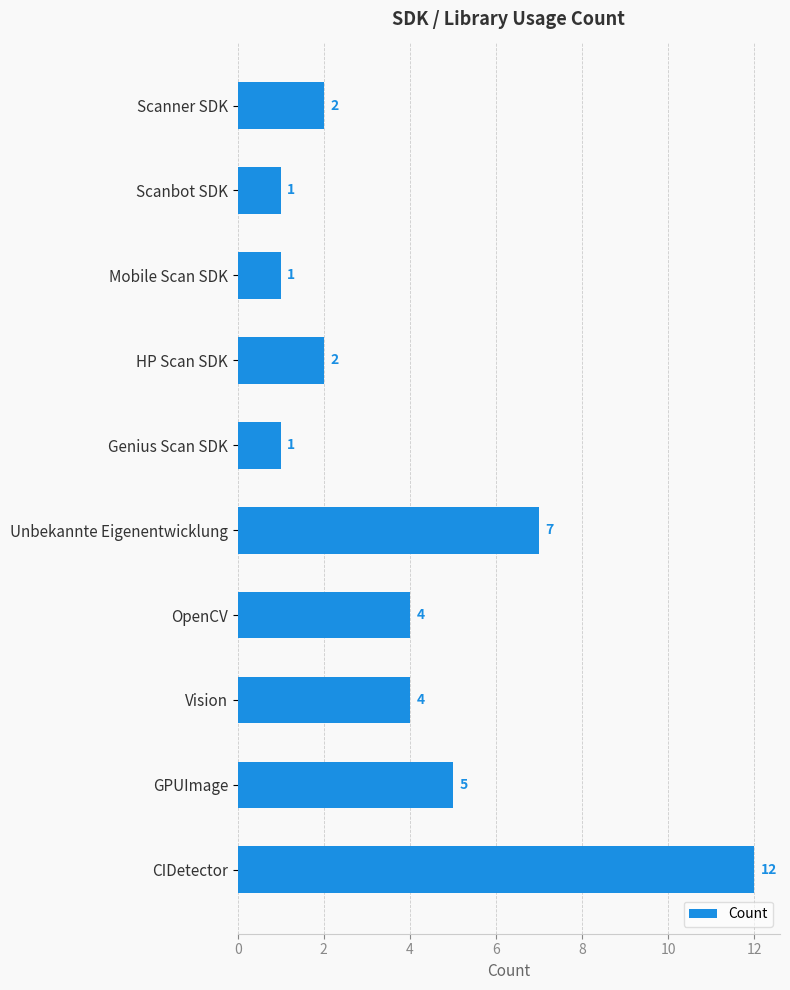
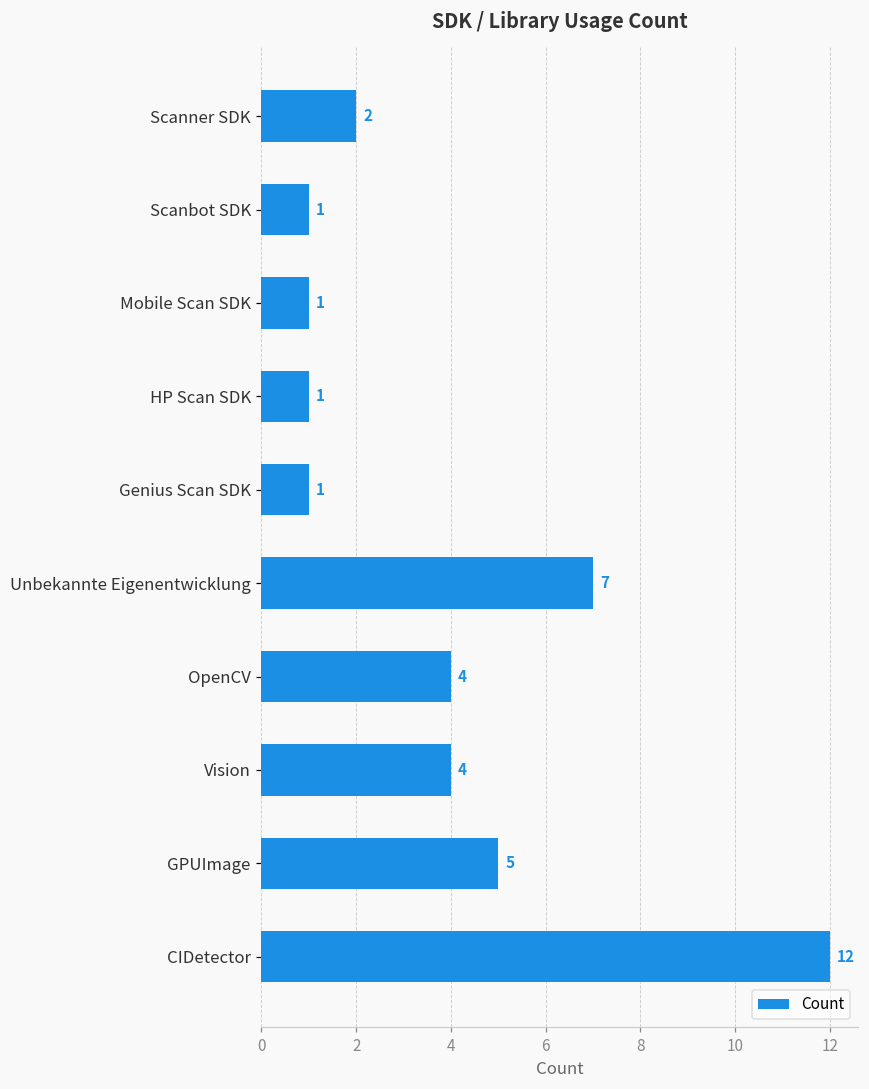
HP Scan SDK: 2 -> 1
